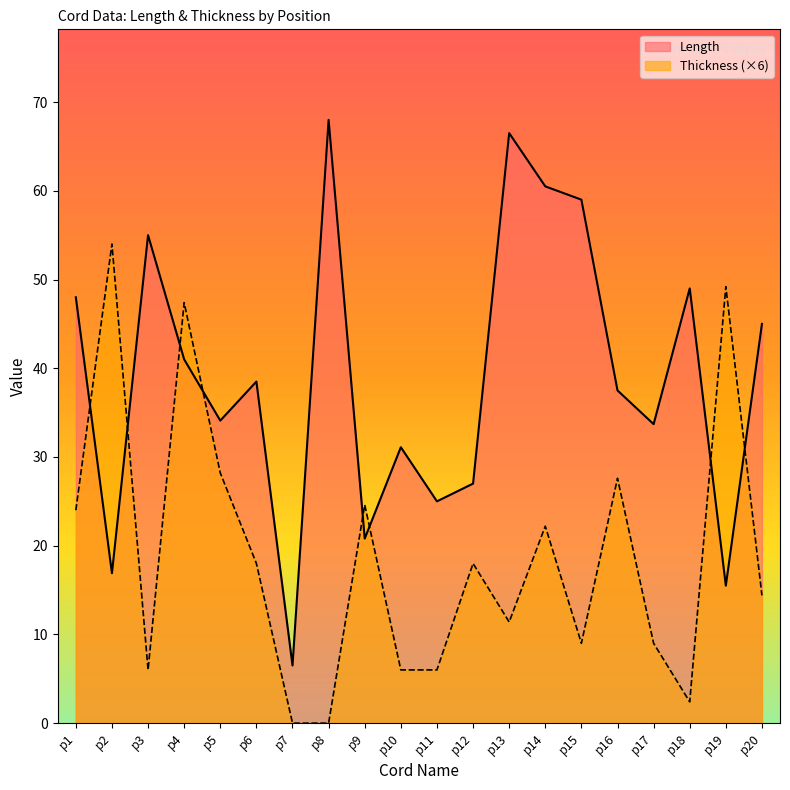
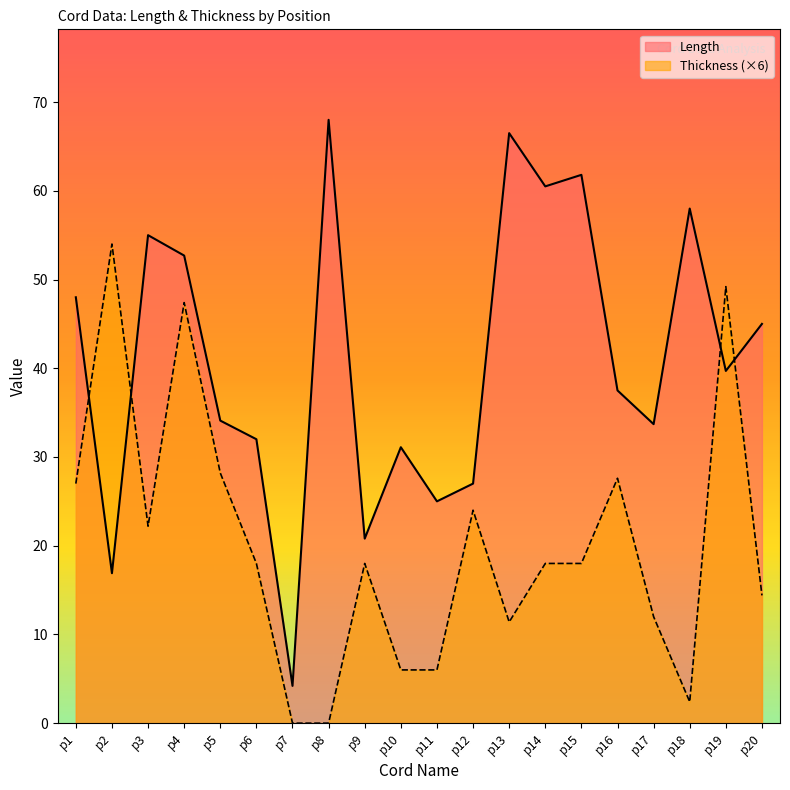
Thickness (×6), p1: 24 -> 27
Thickness (×6), p3: 6 -> 22
Length, p4: 41 -> 53
Length, p6: 39 -> 32
Length, p7: 7 -> 4
Thickness (×6), p9: 25 -> 18
Thickness (×6), p12: 18 -> 24
Thickness (×6), p14: 22 -> 18
Length, p15: 59 -> 62
Thickness (×6), p15: 9 -> 18
Thickness (×6), p17: 9 -> 12
Length, p18: 49 -> 58
Length, p19: 16 -> 40
